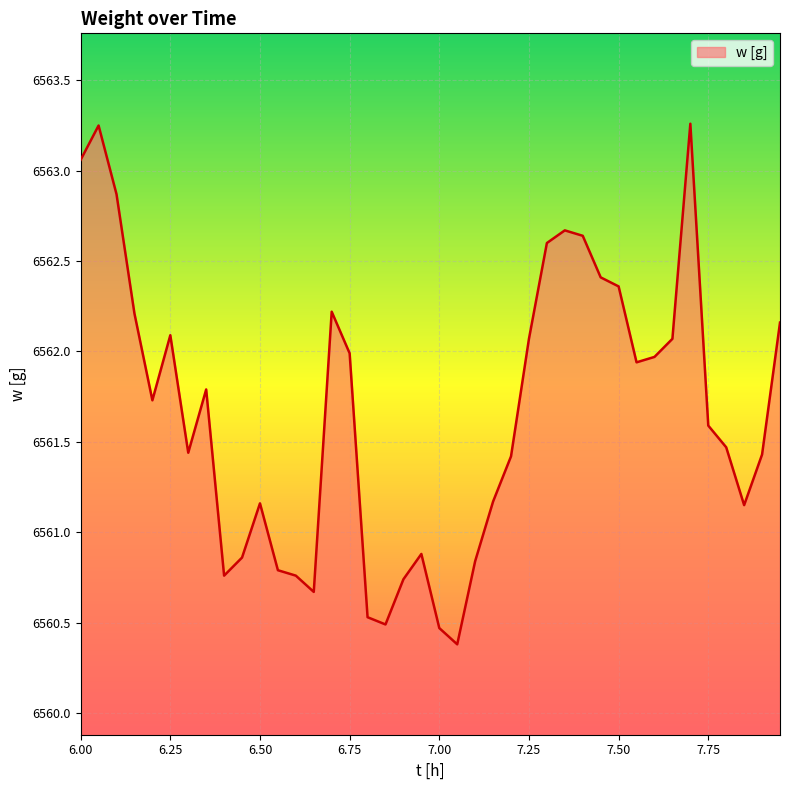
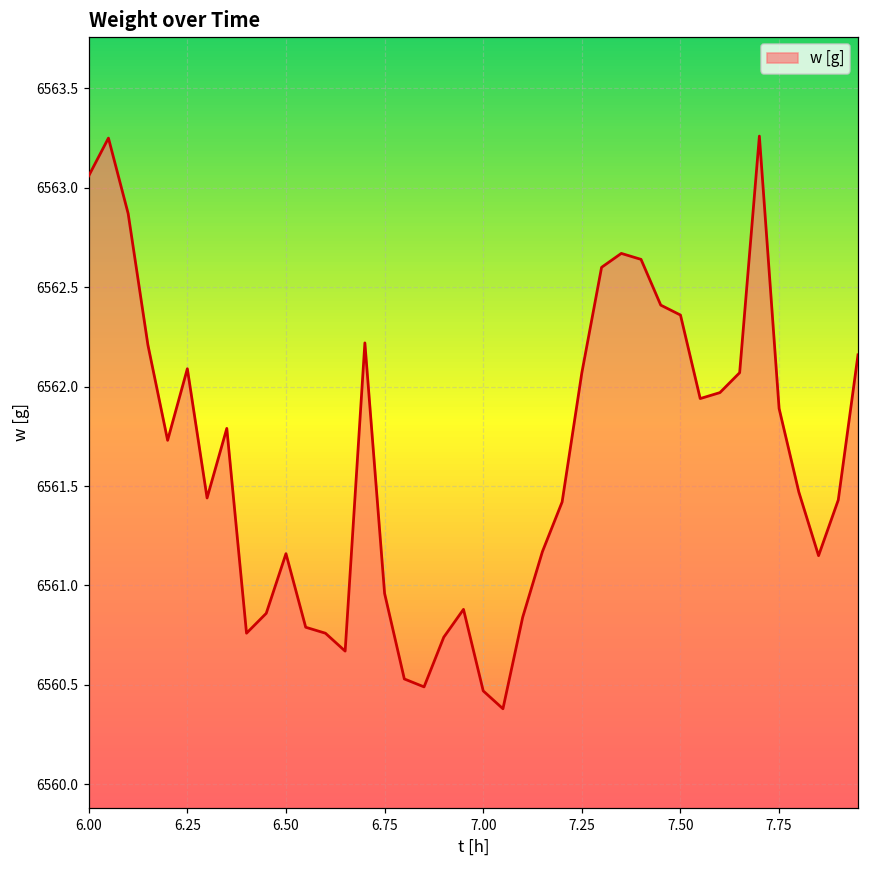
6.75: 6561.99 -> 6560.96
7.75: 6561.59 -> 6561.89
